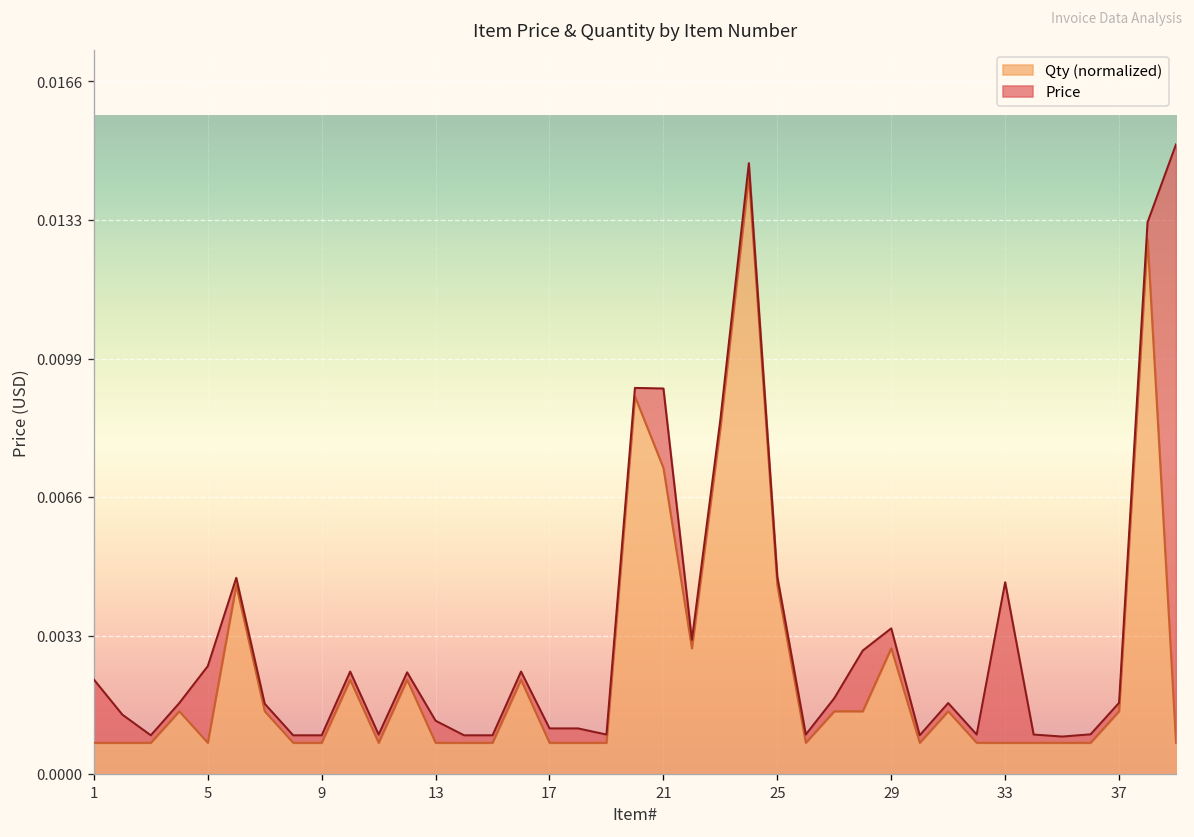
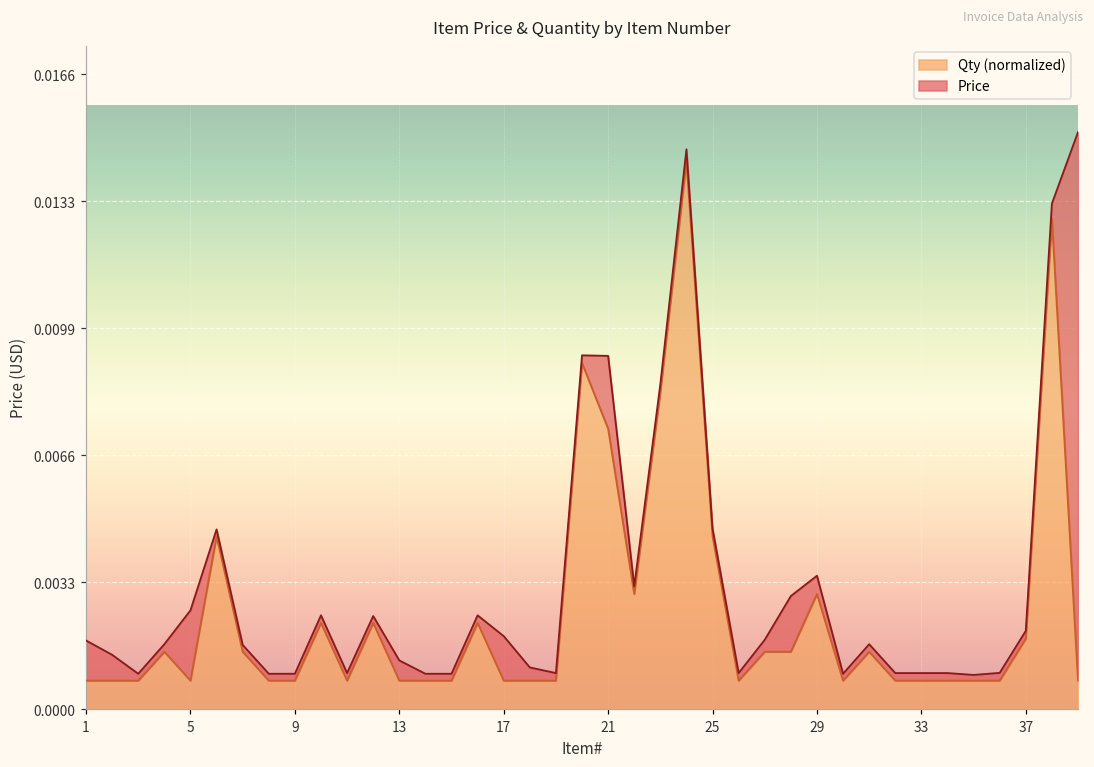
Price, 1: 0.0015 -> 0.0010
Price, 17: 0.0003 -> 0.0012
Price, 33: 0.0038 -> 0.0002
Qty (normalized), 37: 0.0015 -> 0.0019
